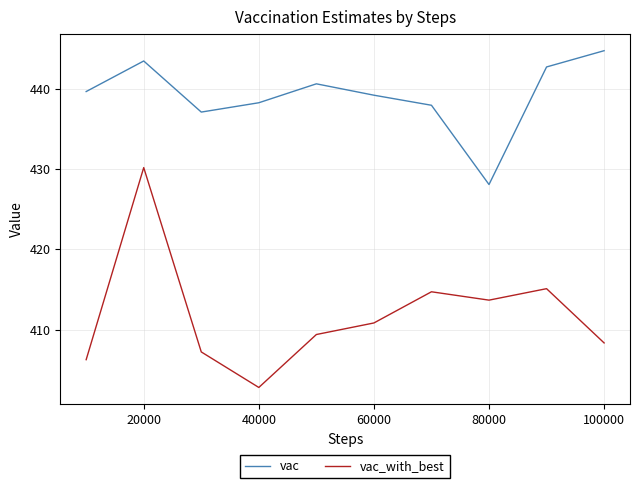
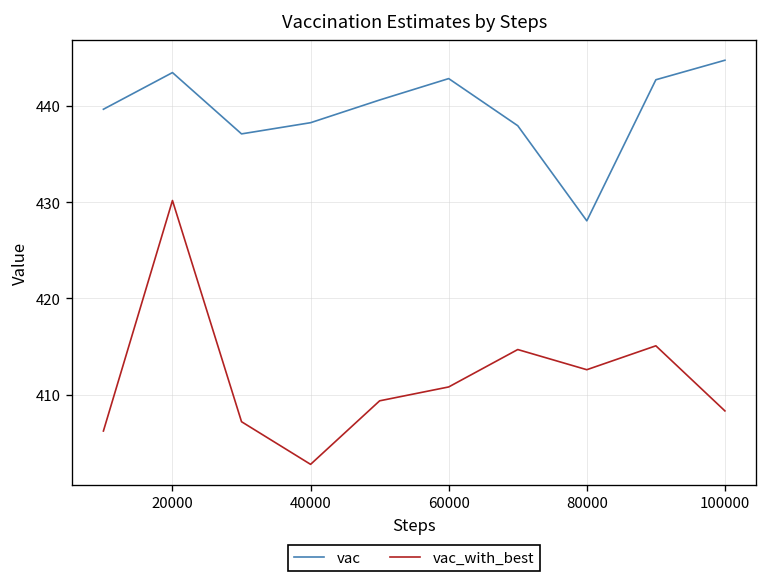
vac, 60000: 439 -> 443
vac_with_best, 80000: 414 -> 413
